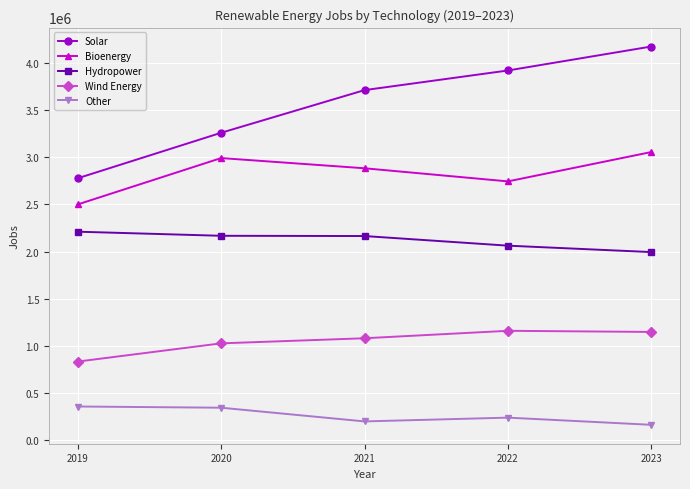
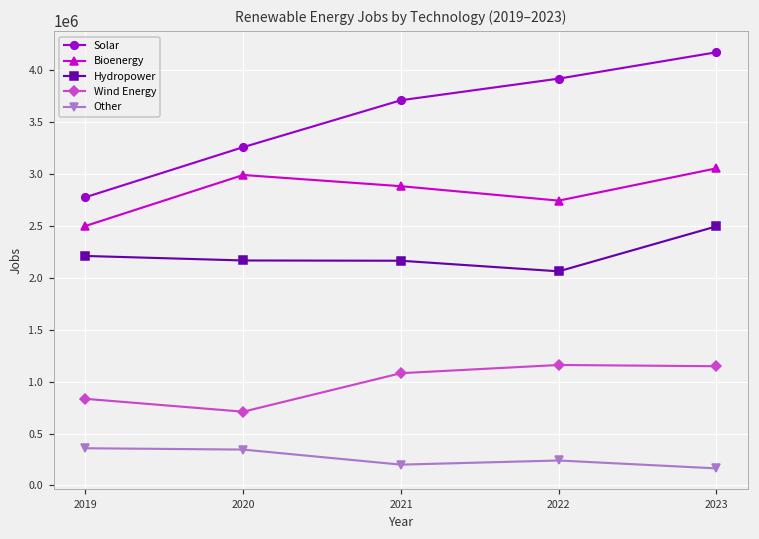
Wind Energy, 2020: 1000000 -> 700000
Hydropower, 2023: 2000000 -> 2500000
